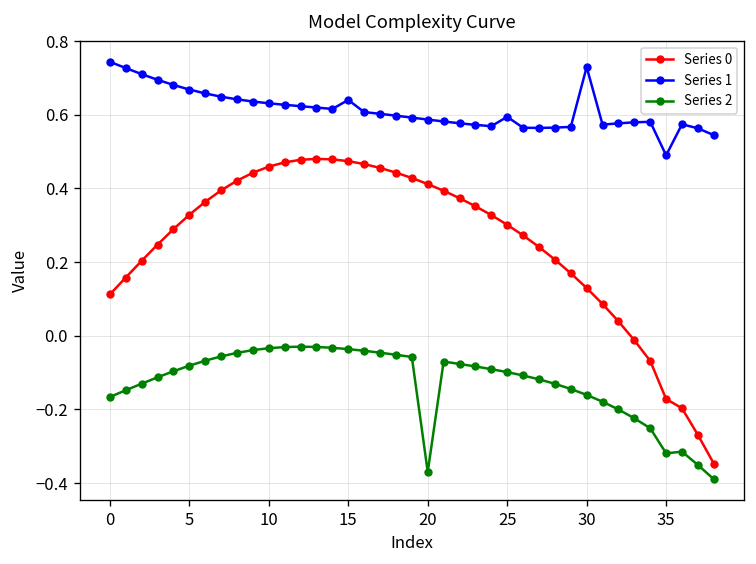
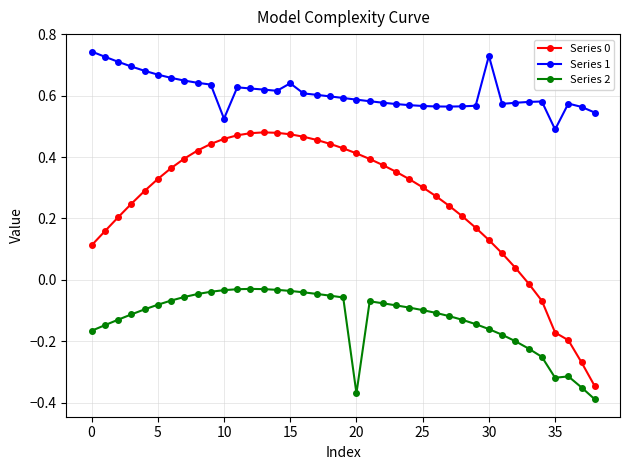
Series 1, 10: 0.63 -> 0.53
Series 1, 25: 0.59 -> 0.57
